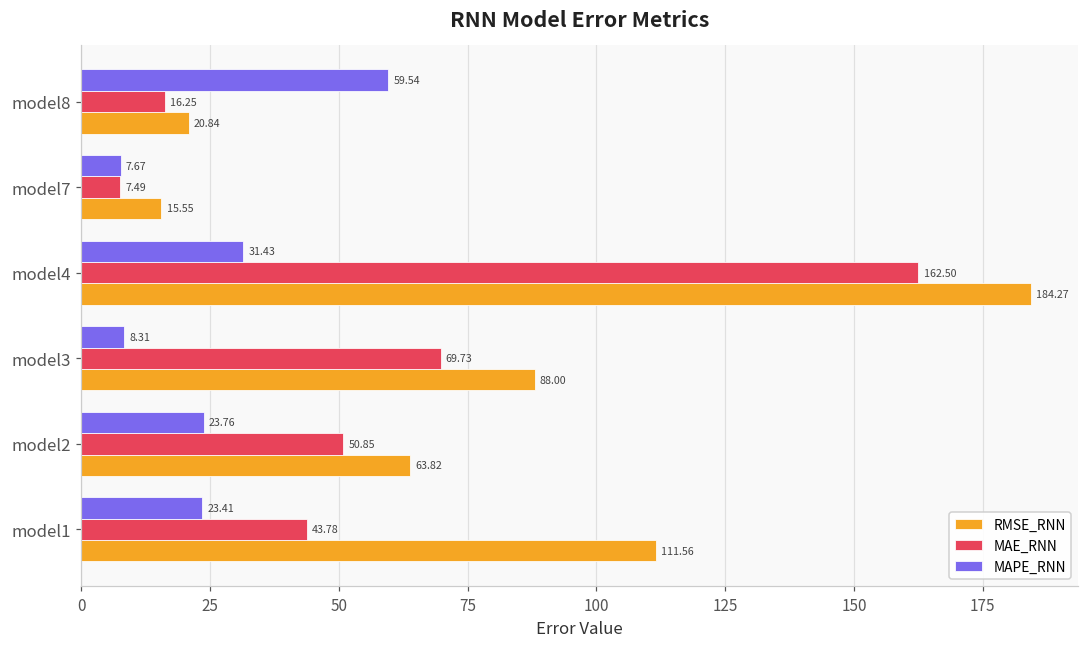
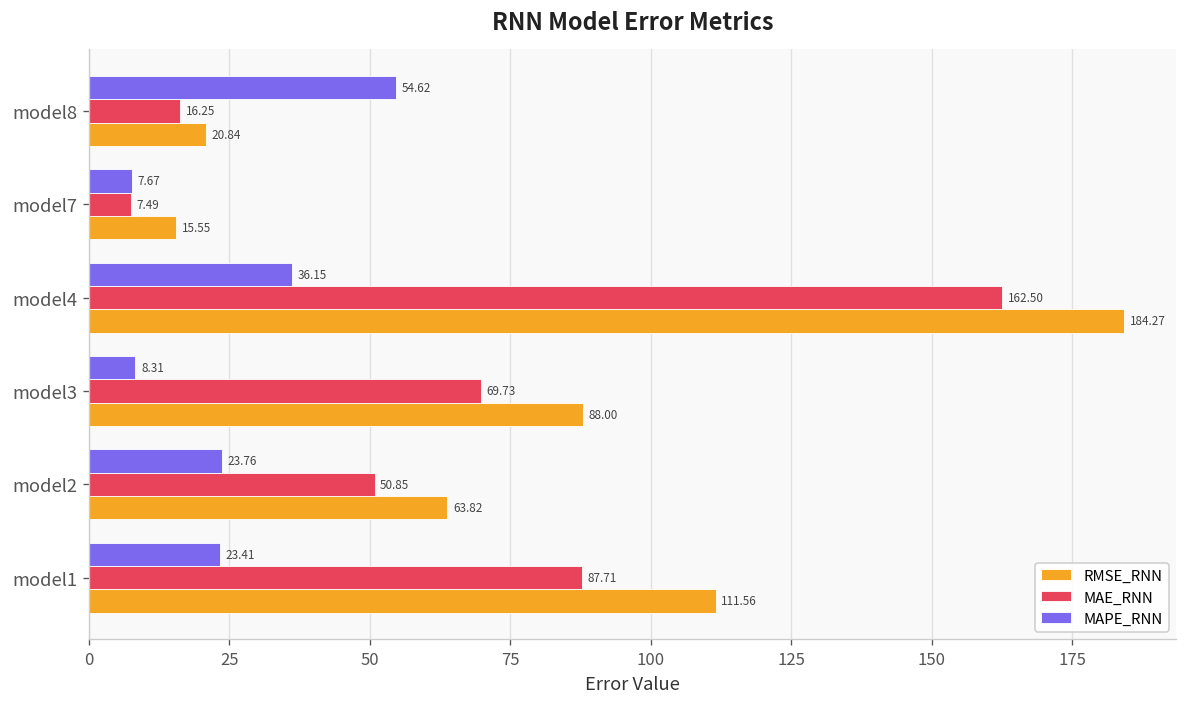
MAPE_RNN, model8: 59.54 -> 54.62
MAPE_RNN, model4: 31.43 -> 36.15
MAE_RNN, model1: 43.78 -> 87.71
